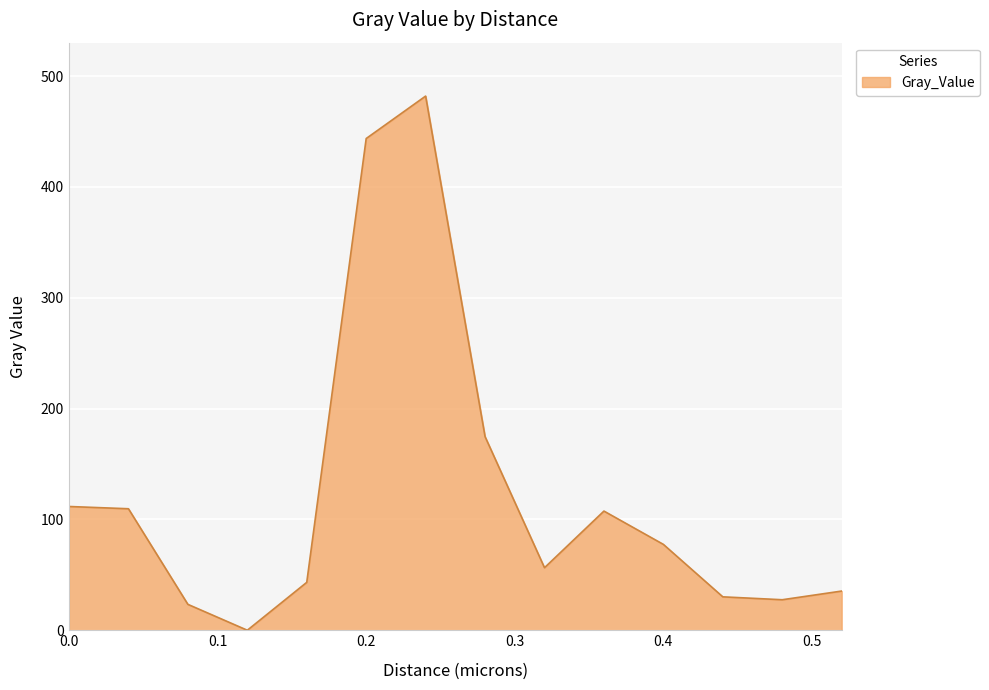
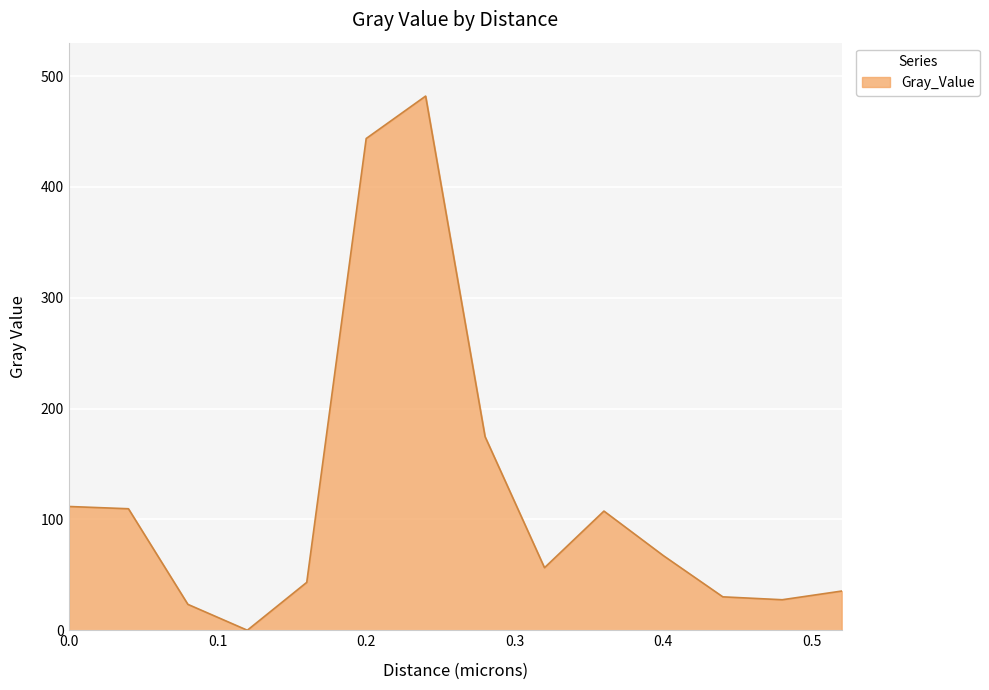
0.4: 77 -> 67
